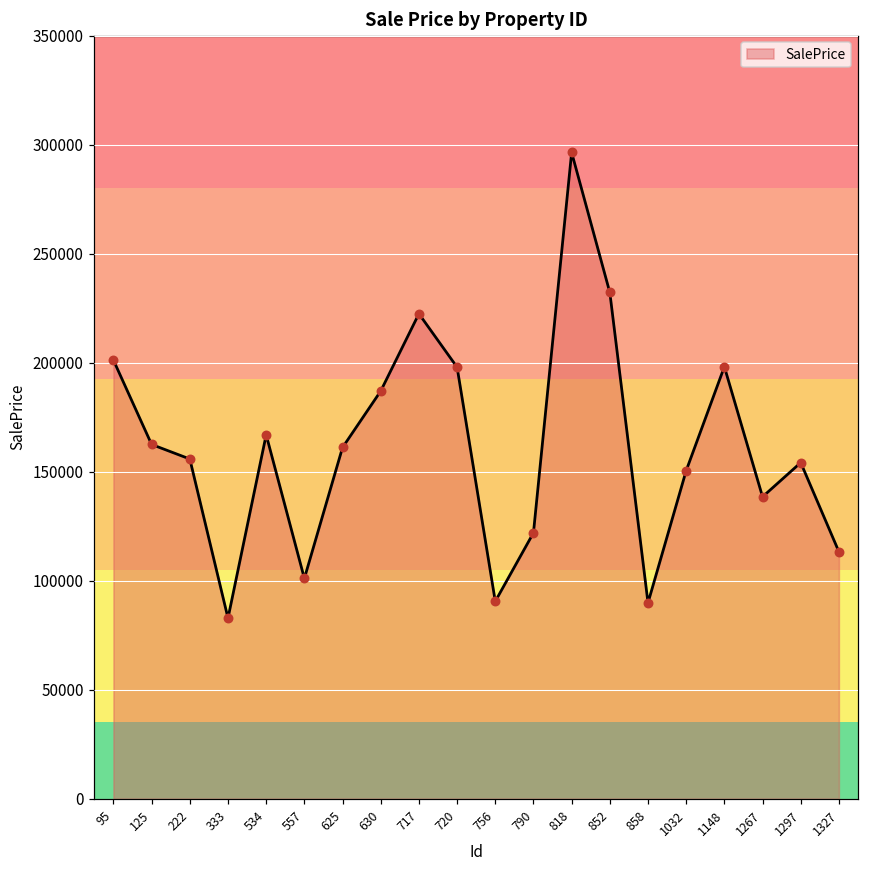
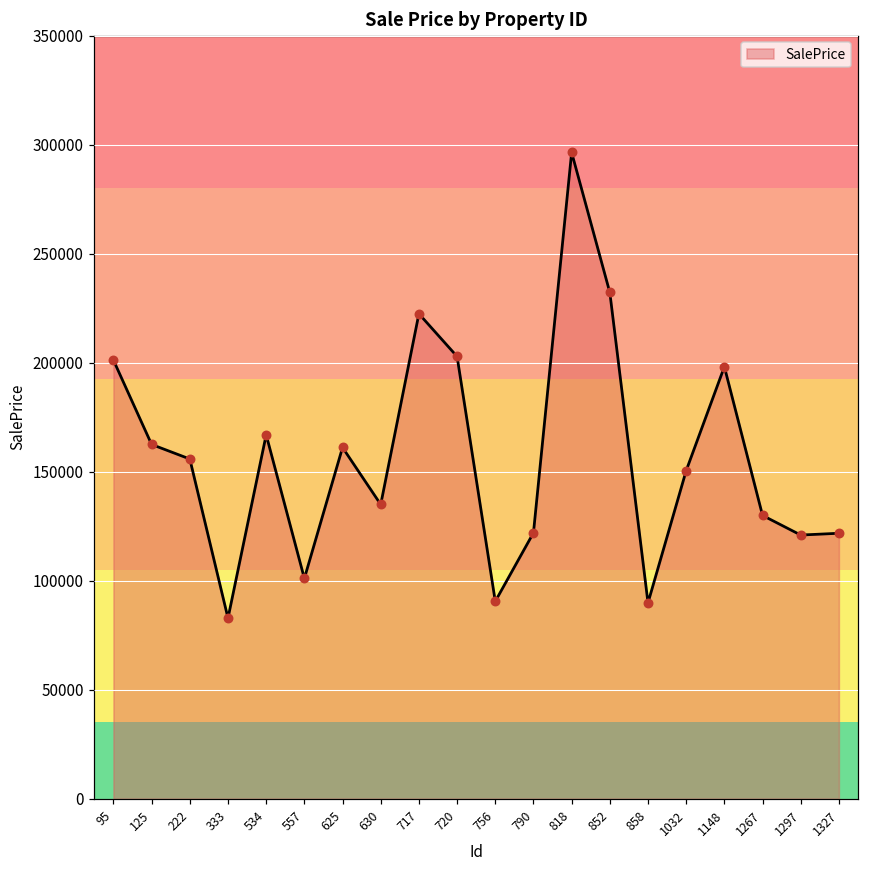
630: 187000 -> 135000
720: 198000 -> 203000
1267: 138000 -> 130000
1297: 154000 -> 121000
1327: 113000 -> 122000
